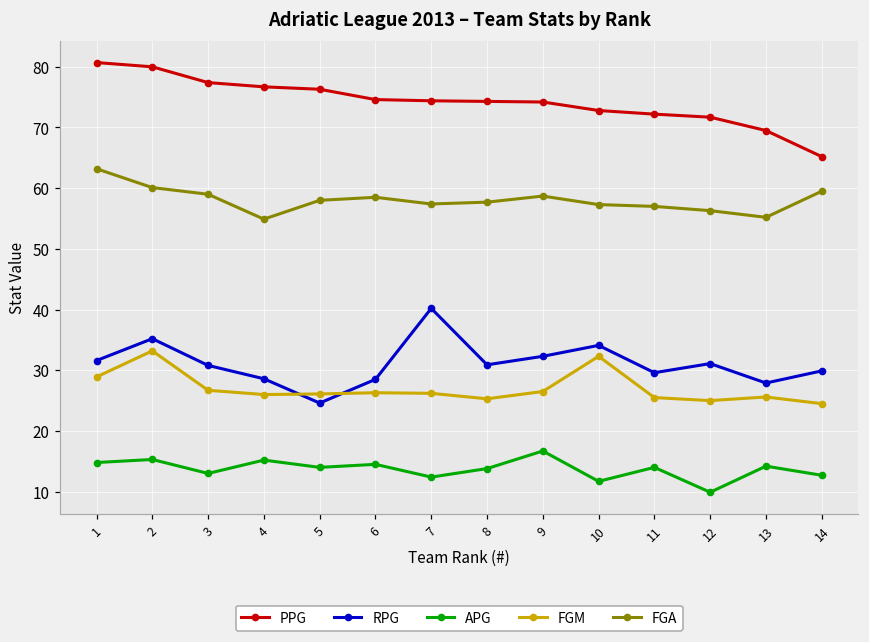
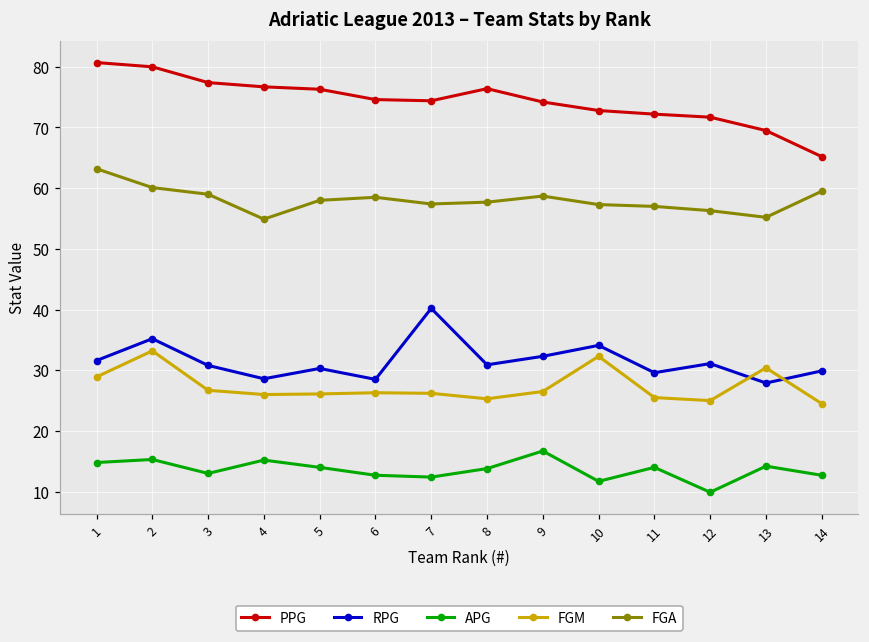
RPG, 5: 25 -> 30
APG, 6: 15 -> 13
PPG, 8: 74 -> 76
FGM, 13: 26 -> 30
